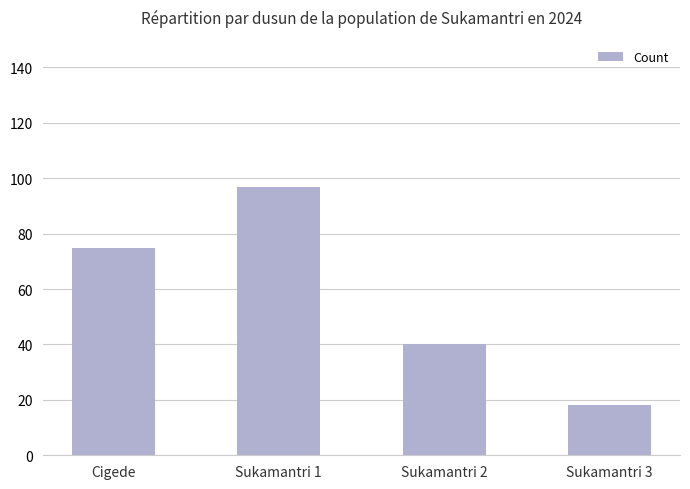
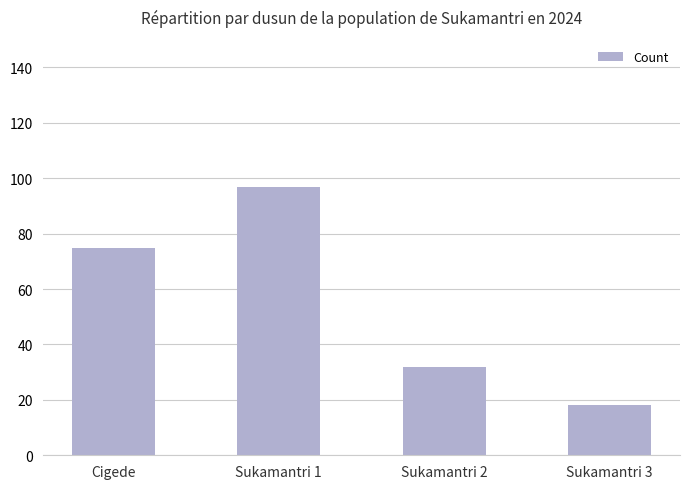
Sukamantri 2: 40 -> 32
